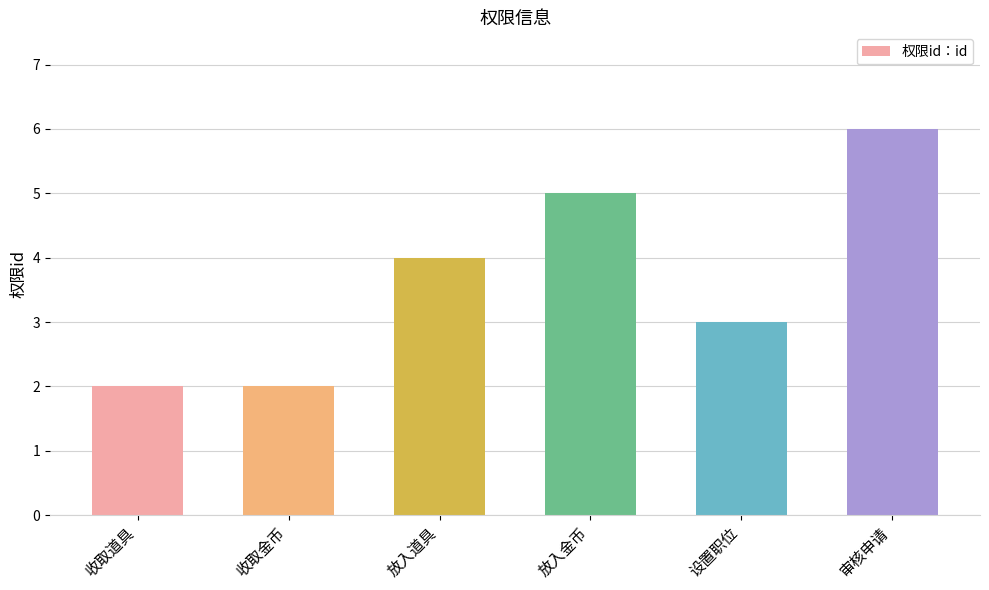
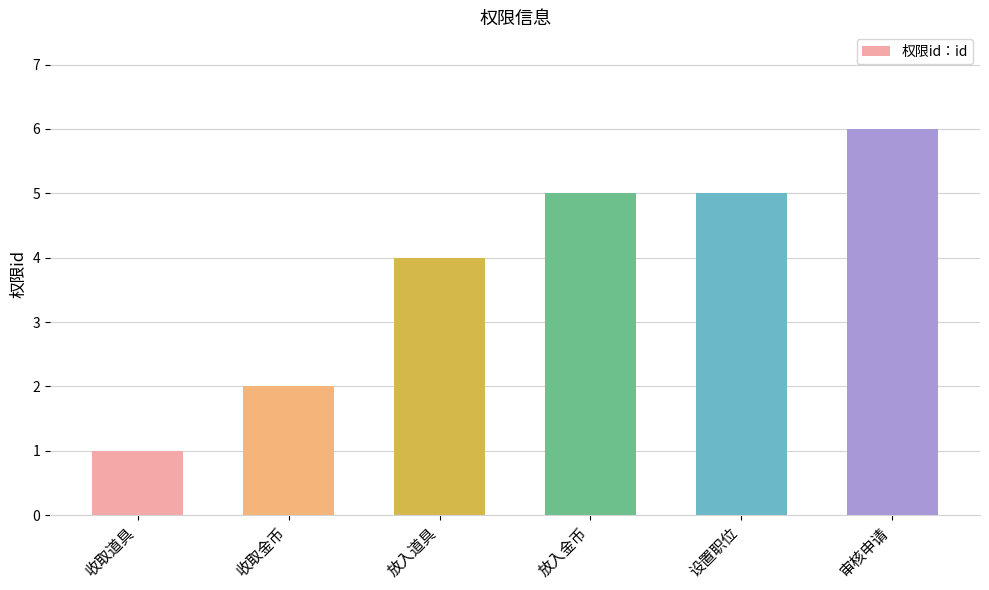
收取道具: 2 -> 1
设置职位: 3 -> 5
